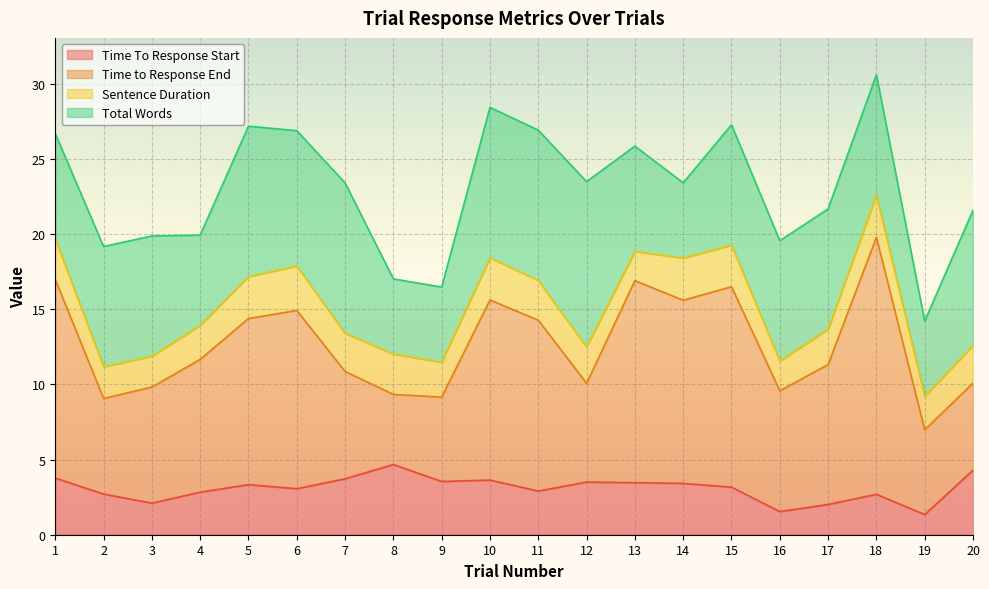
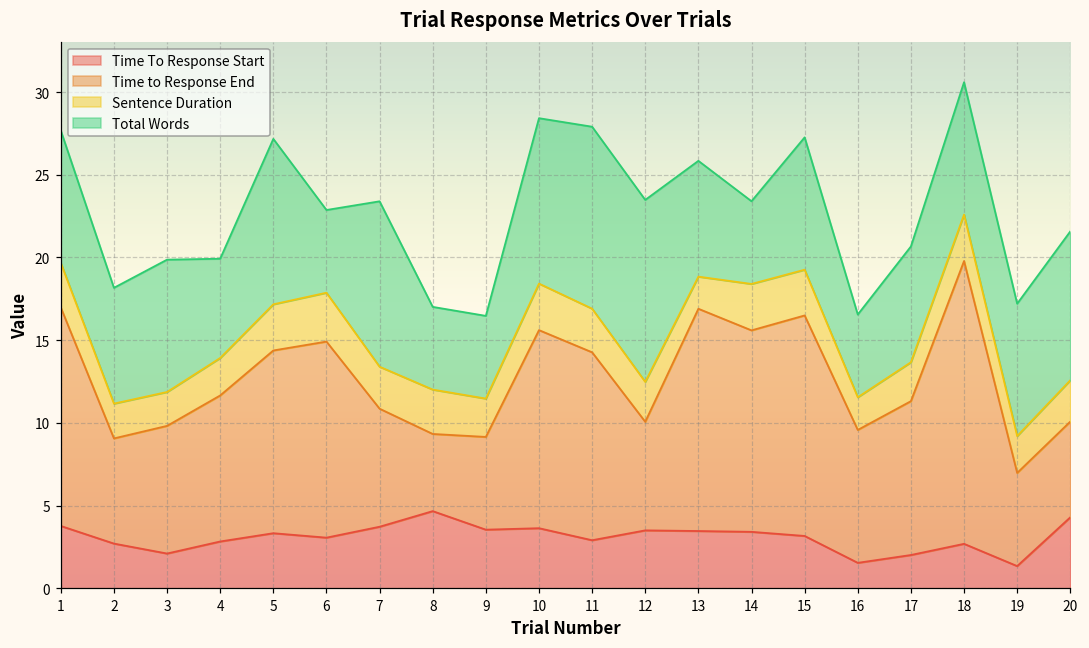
Total Words, 1: 7 -> 8
Total Words, 2: 8 -> 7
Total Words, 6: 9 -> 5
Total Words, 11: 10 -> 11
Total Words, 16: 8 -> 5
Total Words, 17: 8 -> 7
Total Words, 19: 5 -> 8
